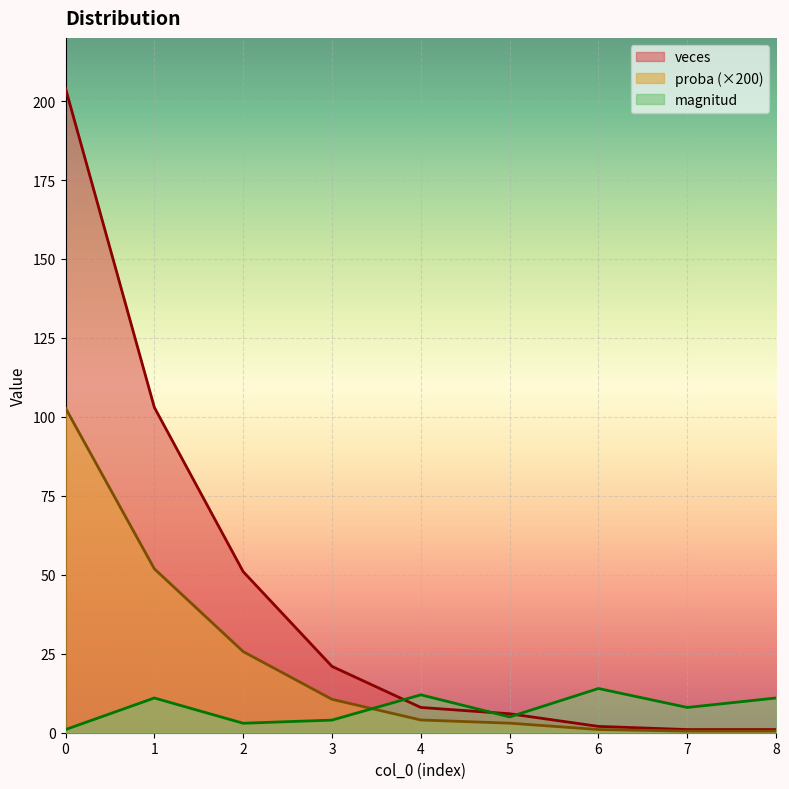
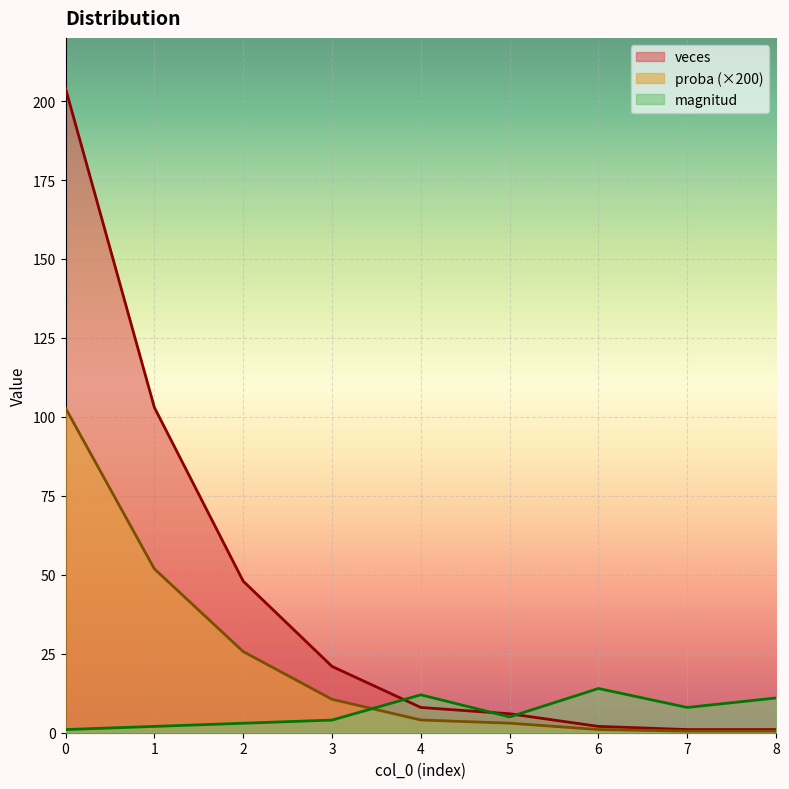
magnitud, 1: 11 -> 2
veces, 2: 51 -> 48
